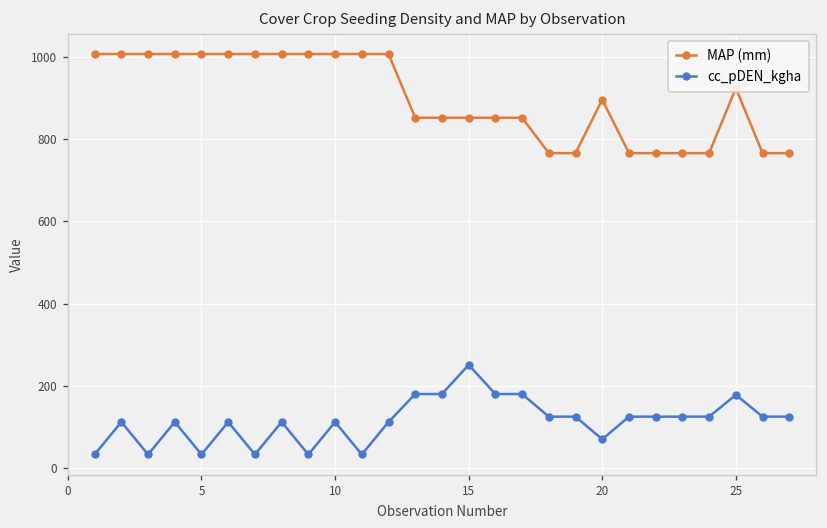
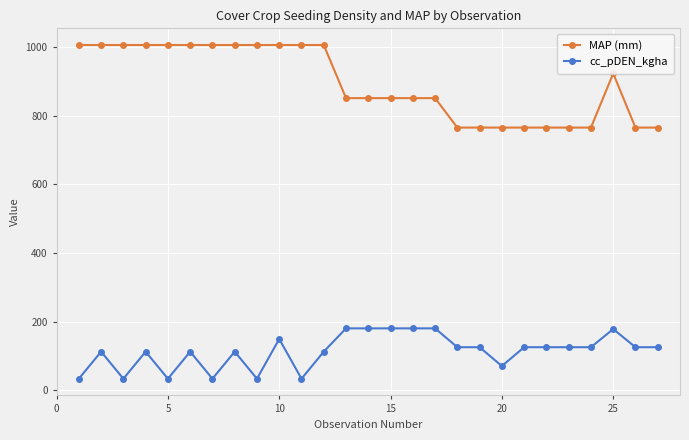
cc_pDEN_kgha, 10: 110 -> 150
cc_pDEN_kgha, 15: 250 -> 180
MAP (mm), 20: 900 -> 770
